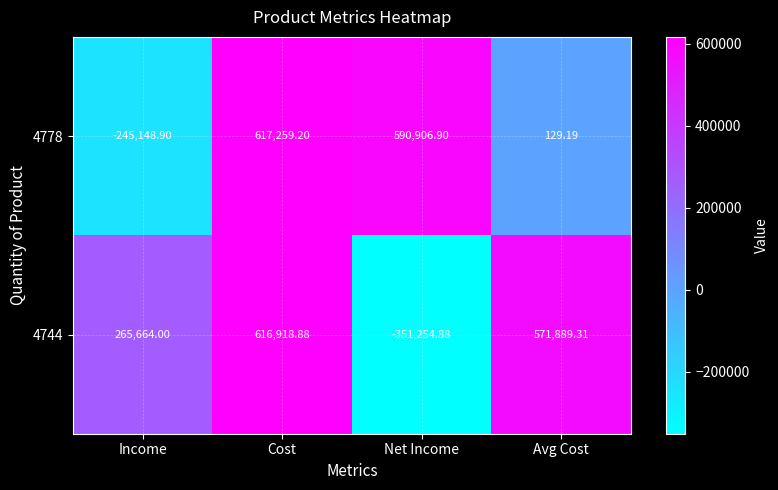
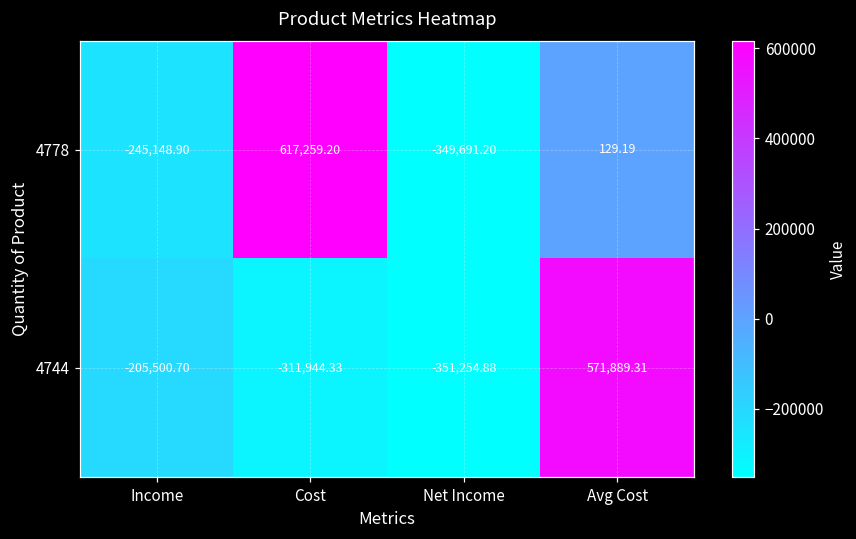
4778, Net Income: 590,906.90 -> -349,691.20
4744, Income: 265,664.00 -> -205,500.70
4744, Cost: 616,918.88 -> -311,944.33
